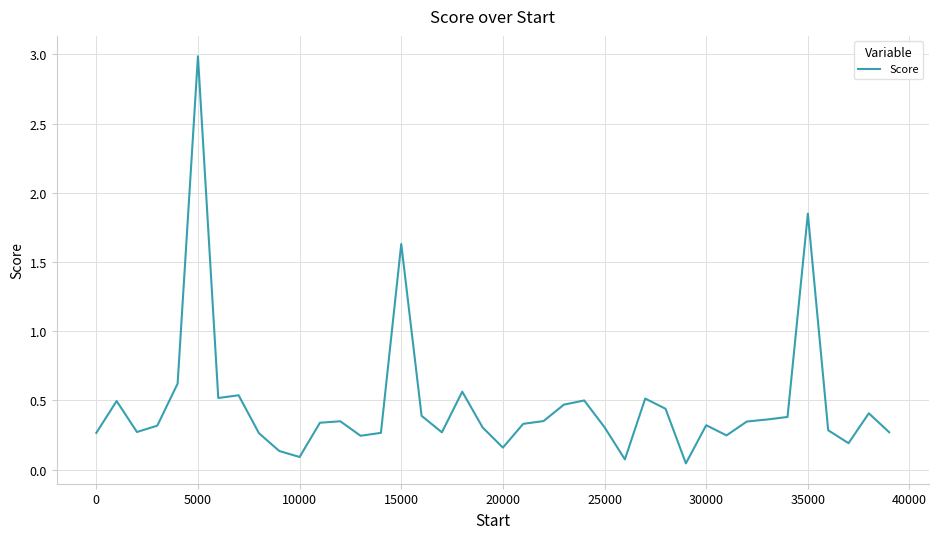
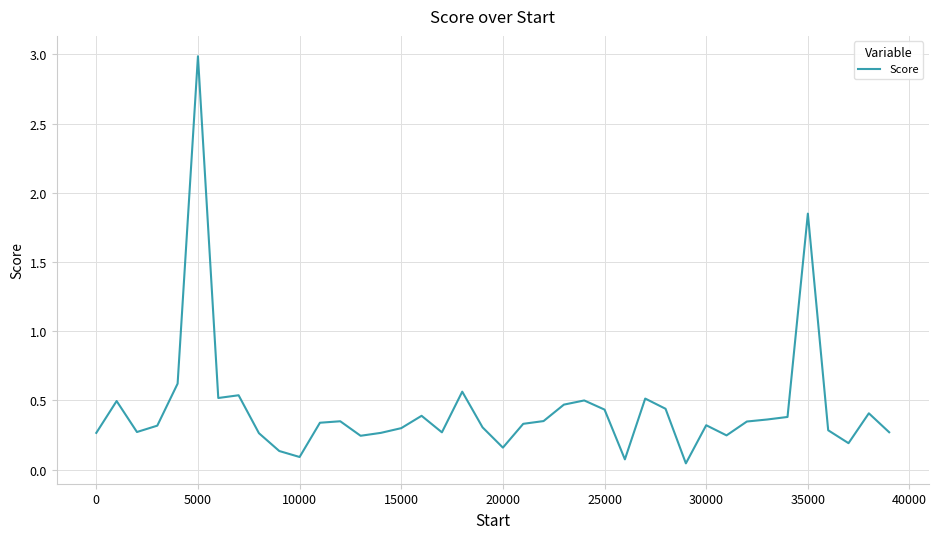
15000: 1.63 -> 0.30
25000: 0.31 -> 0.43
